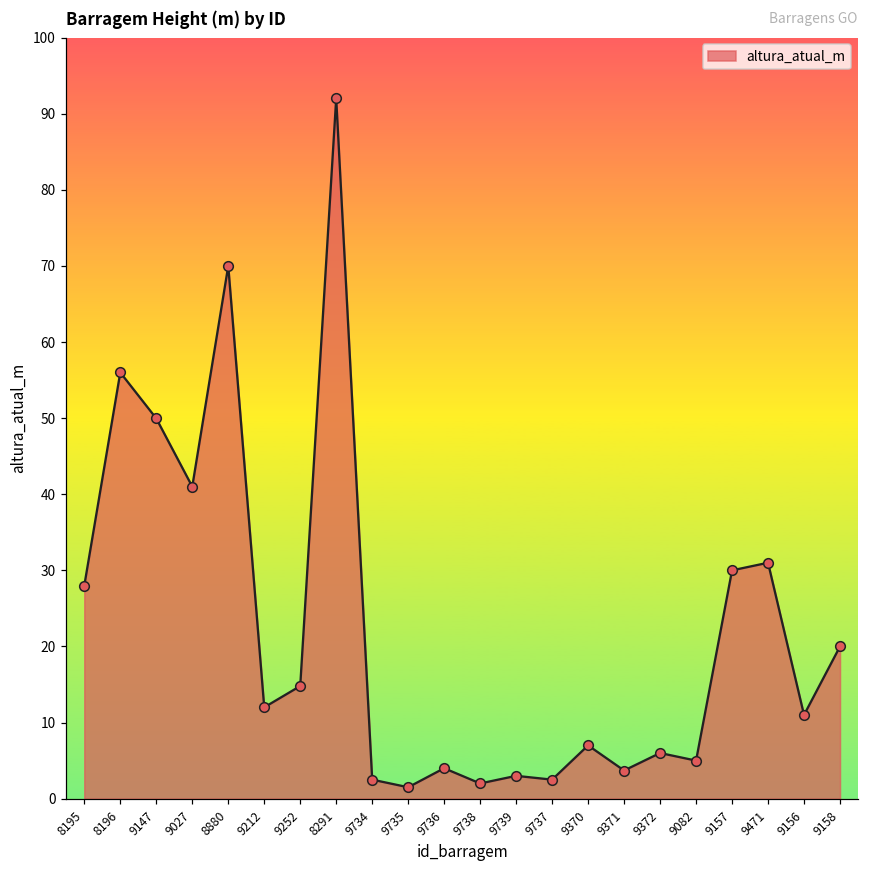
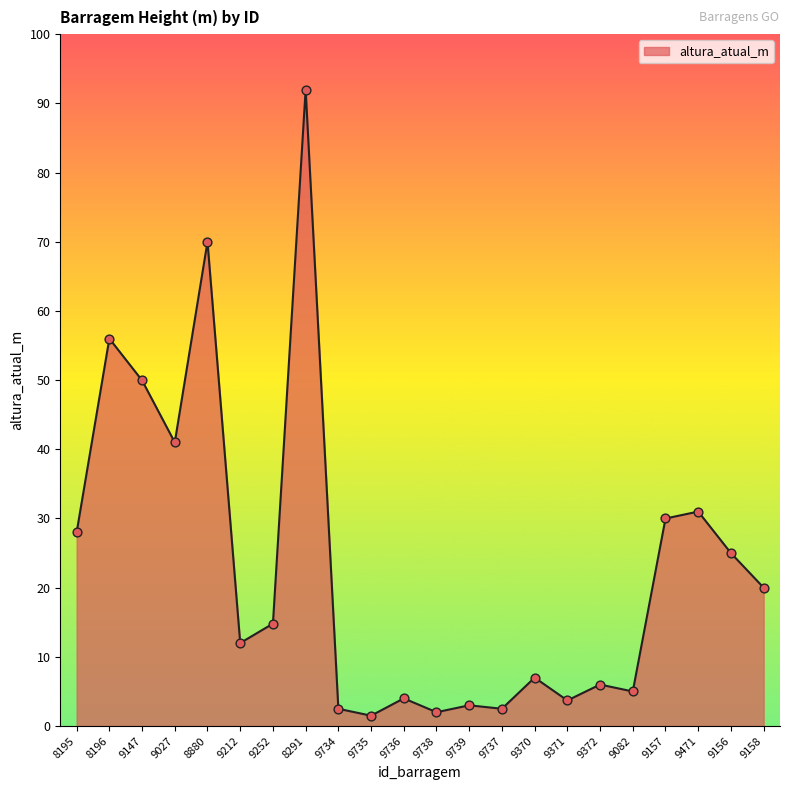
9156: 11 -> 25
